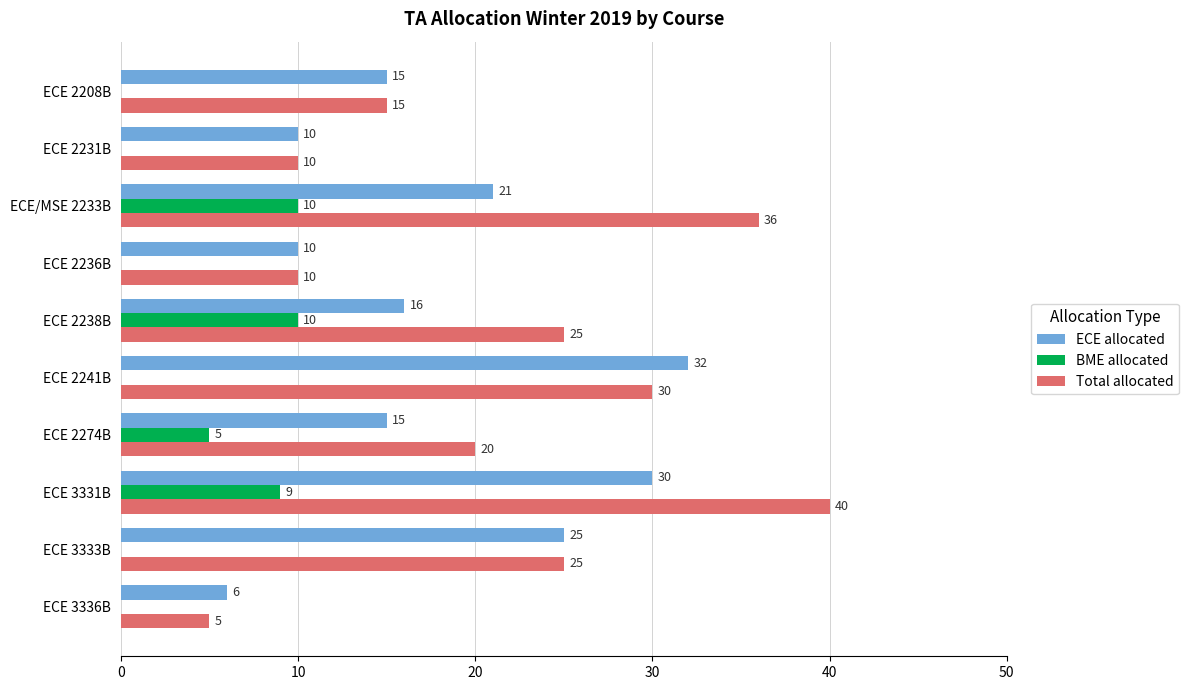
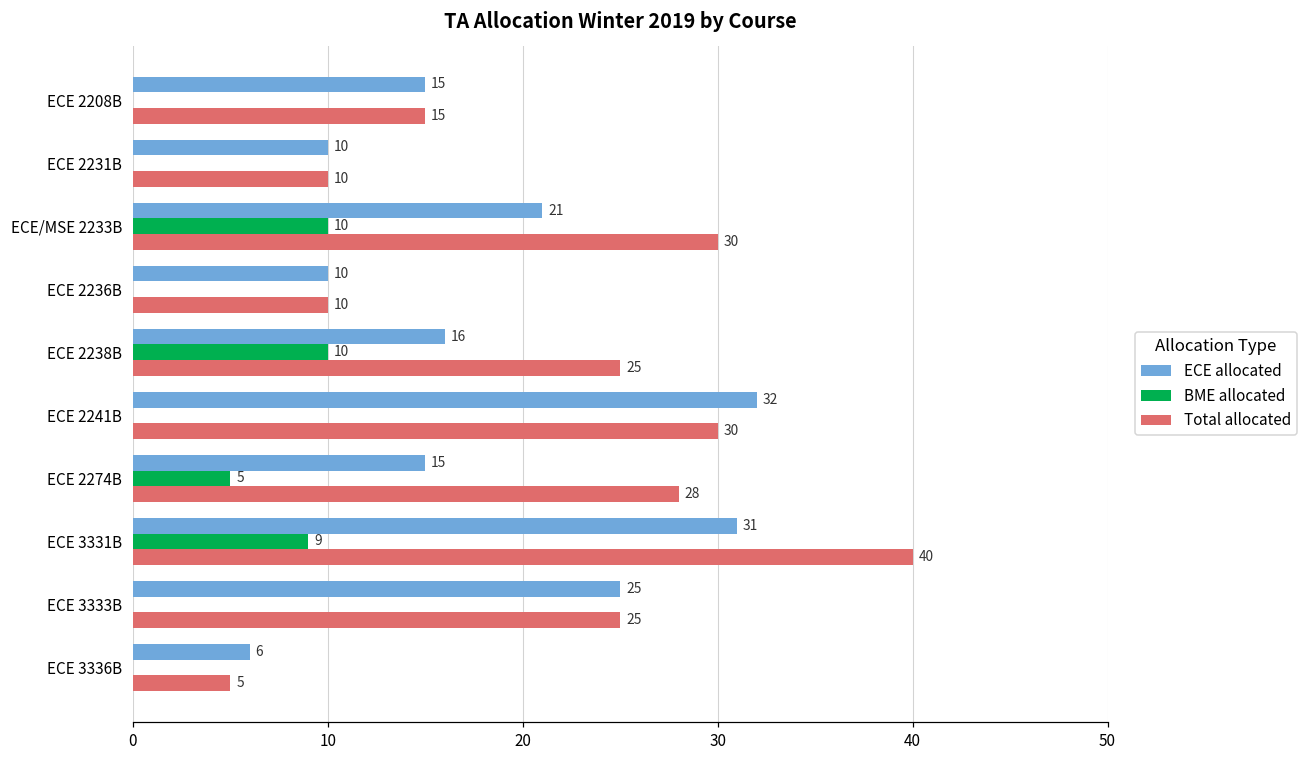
Total allocated, ECE/MSE 2233B: 36 -> 30
Total allocated, ECE 2274B: 20 -> 28
ECE allocated, ECE 3331B: 30 -> 31
